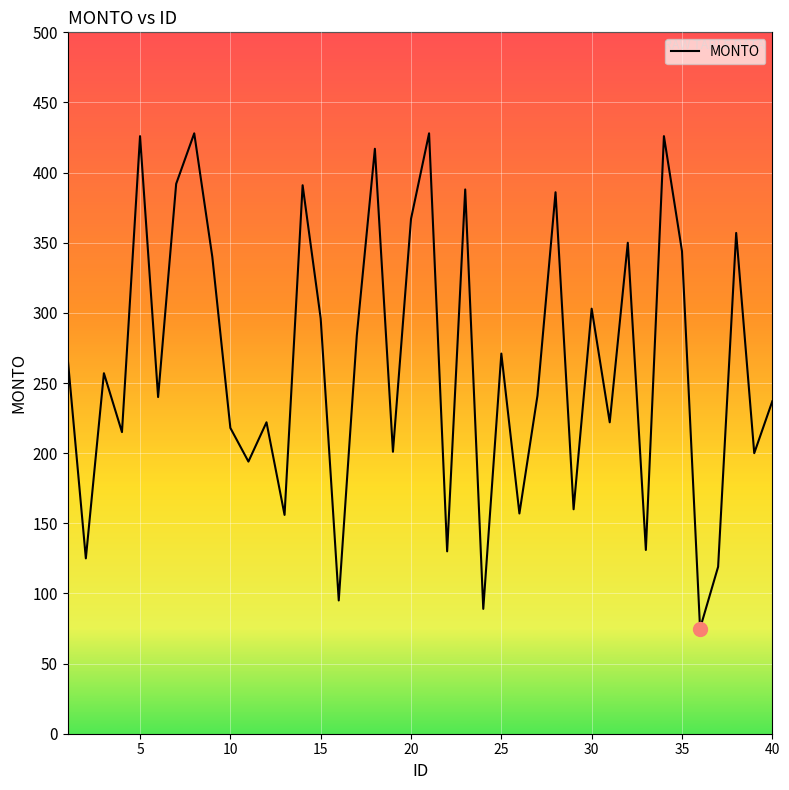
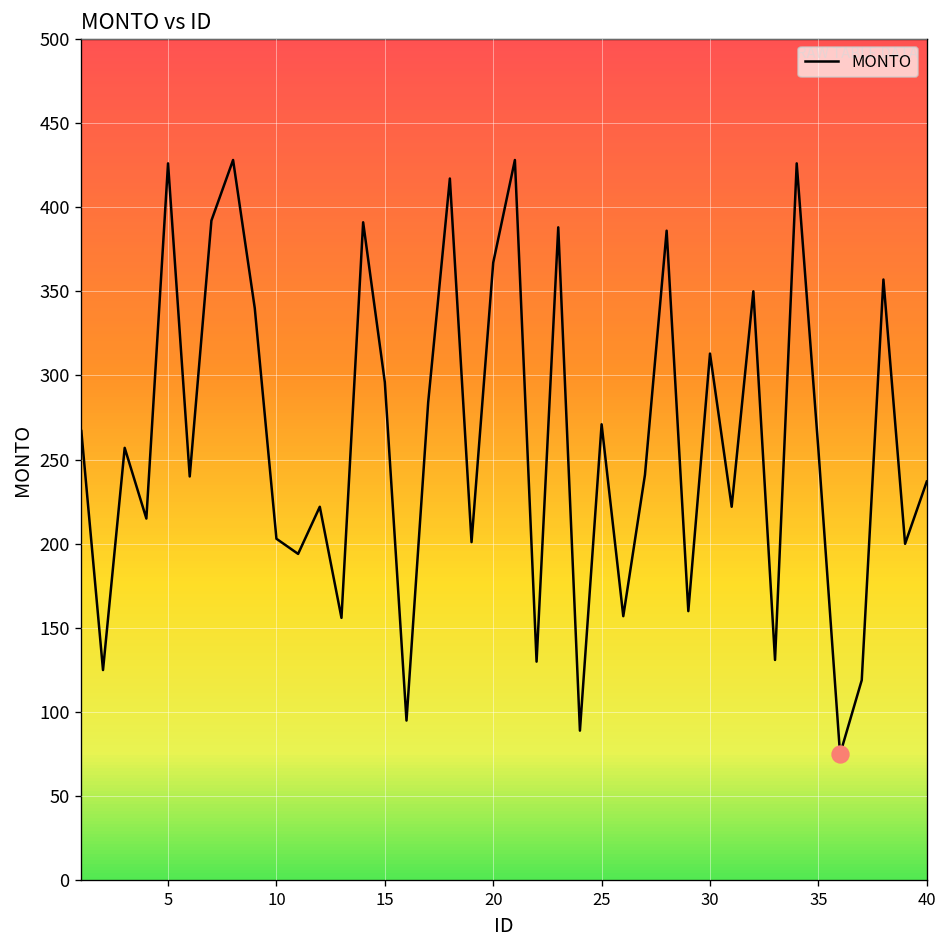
MONTO, 10: 218 -> 203
MONTO, 30: 303 -> 313
MONTO, 35: 344 -> 256
